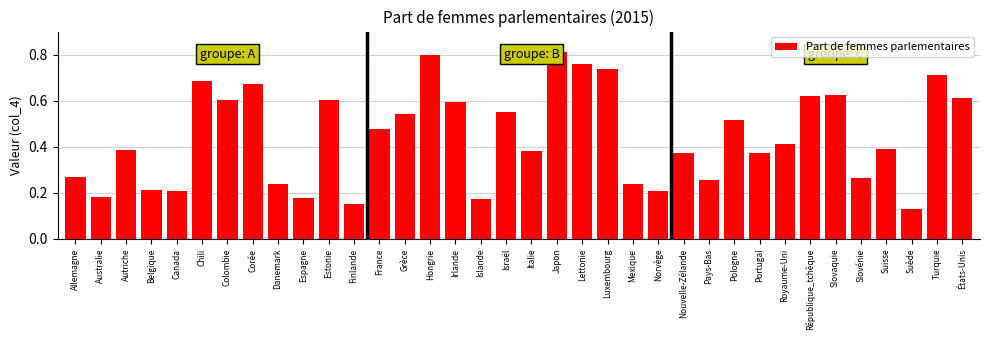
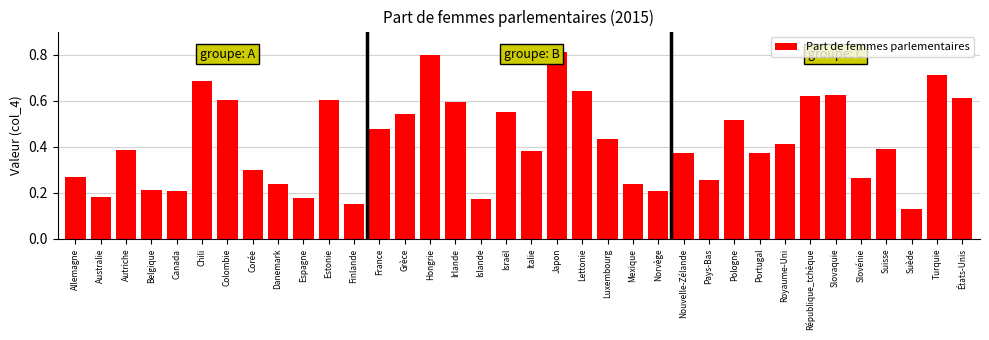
Corée: 0.67 -> 0.30
Lettonie: 0.76 -> 0.64
Luxembourg: 0.74 -> 0.43
